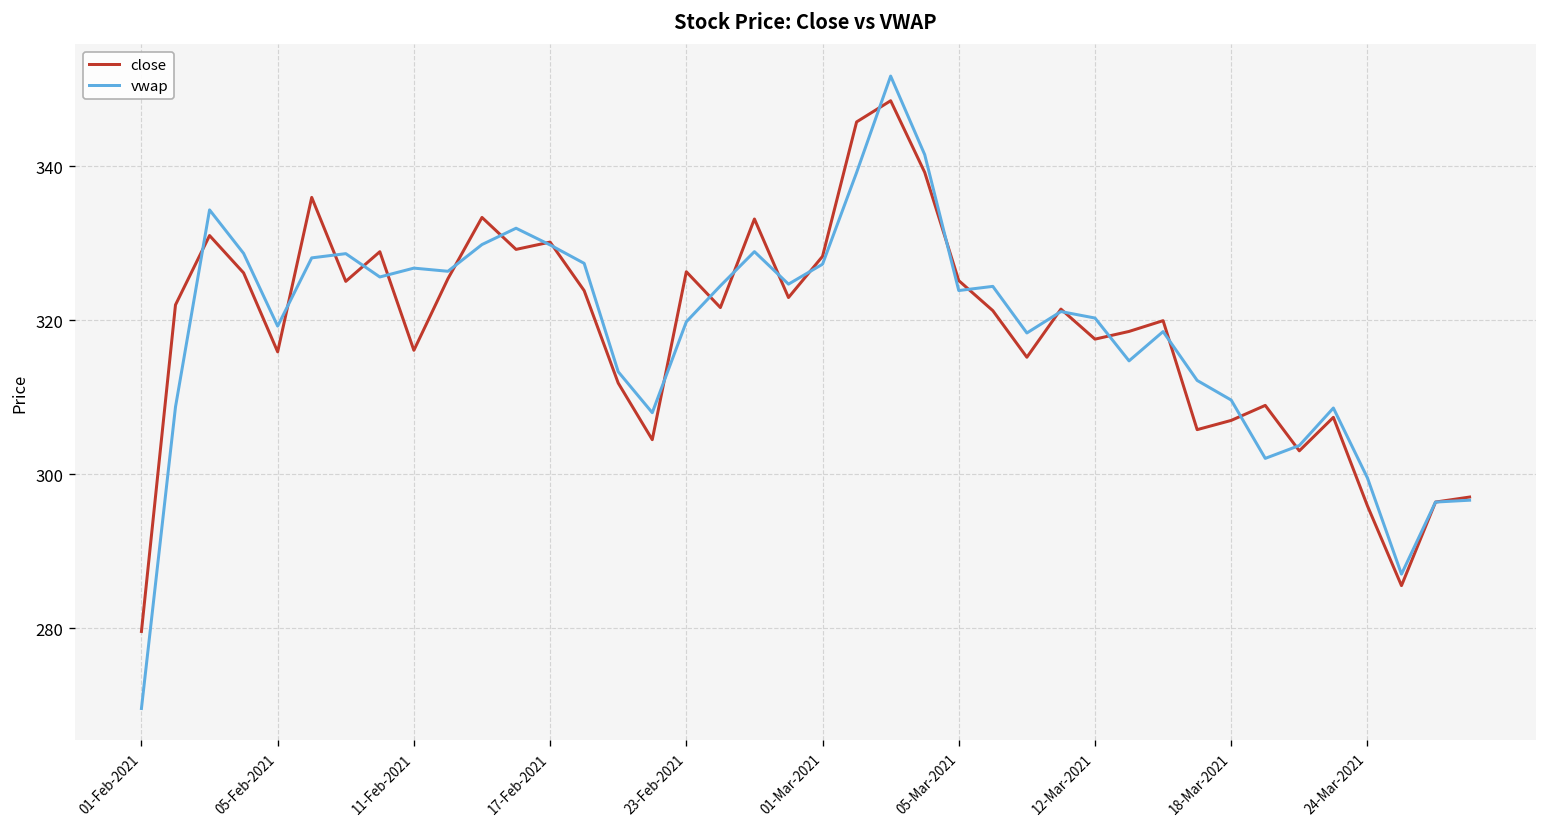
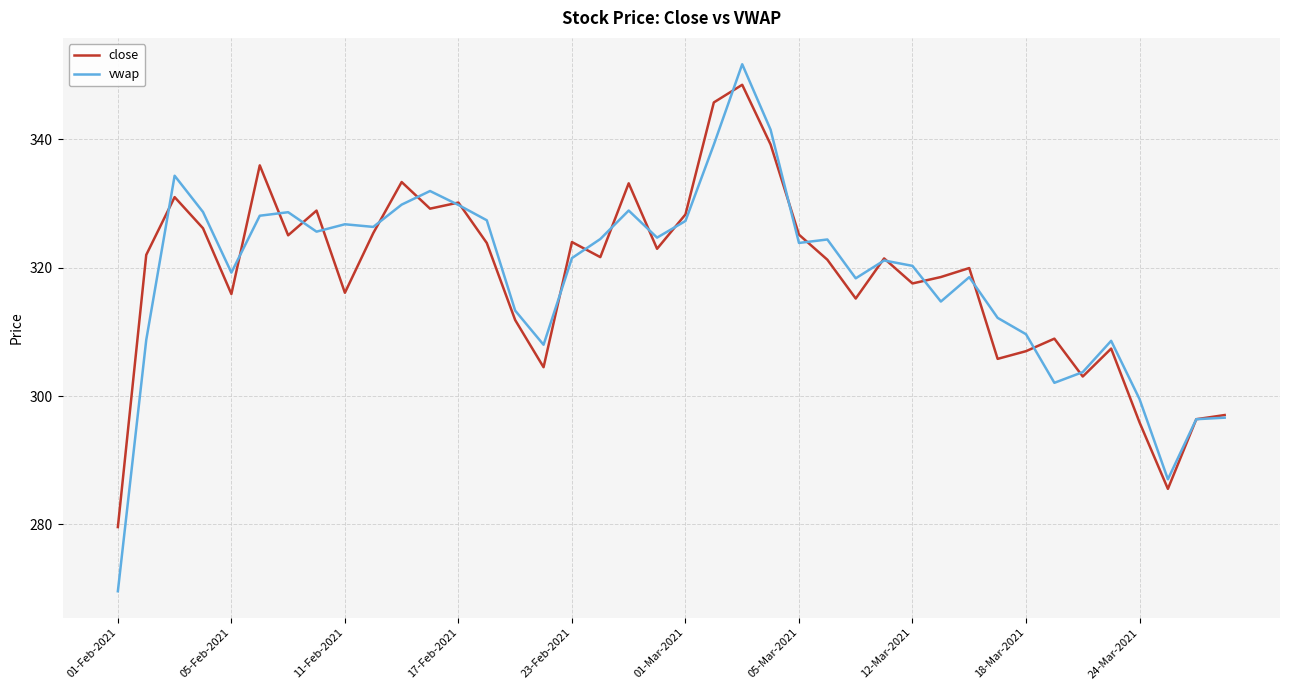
close, 23-Feb-2021: 326 -> 324
vwap, 23-Feb-2021: 320 -> 322
